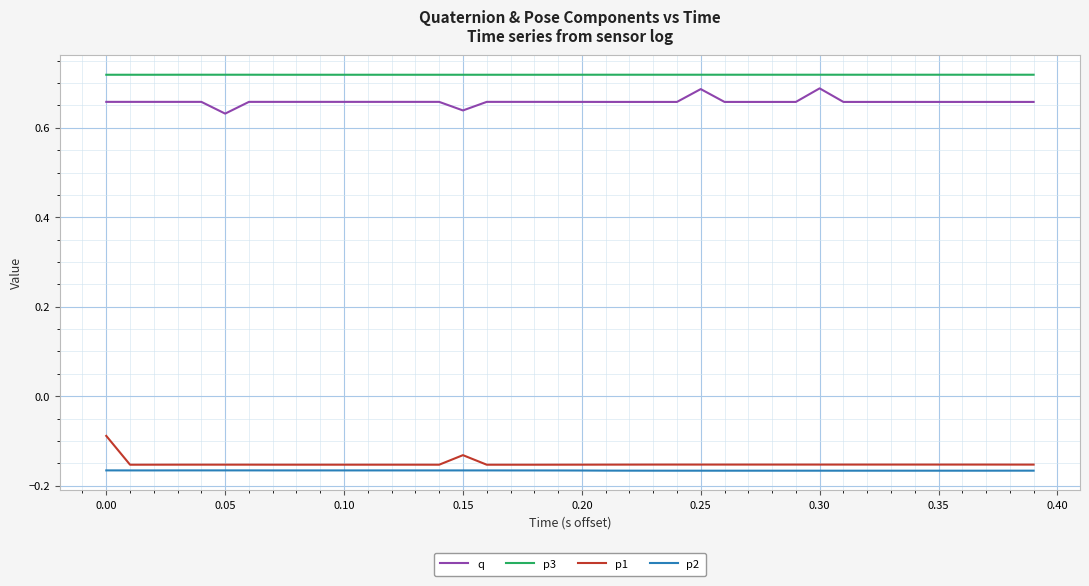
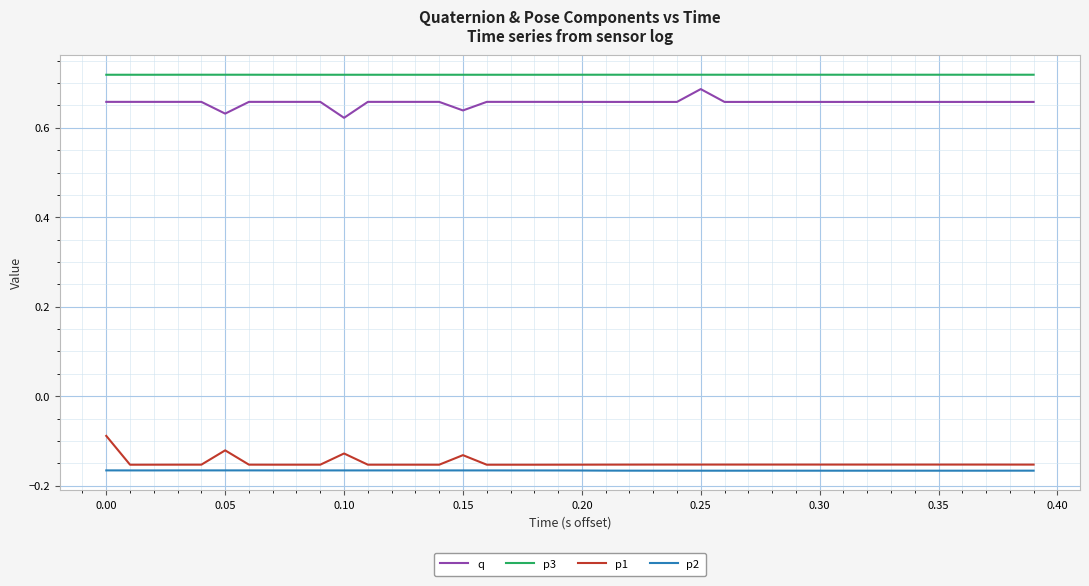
p1, 0.05: -0.15 -> -0.12
q, 0.10: 0.66 -> 0.62
p1, 0.10: -0.15 -> -0.13
q, 0.30: 0.69 -> 0.66
